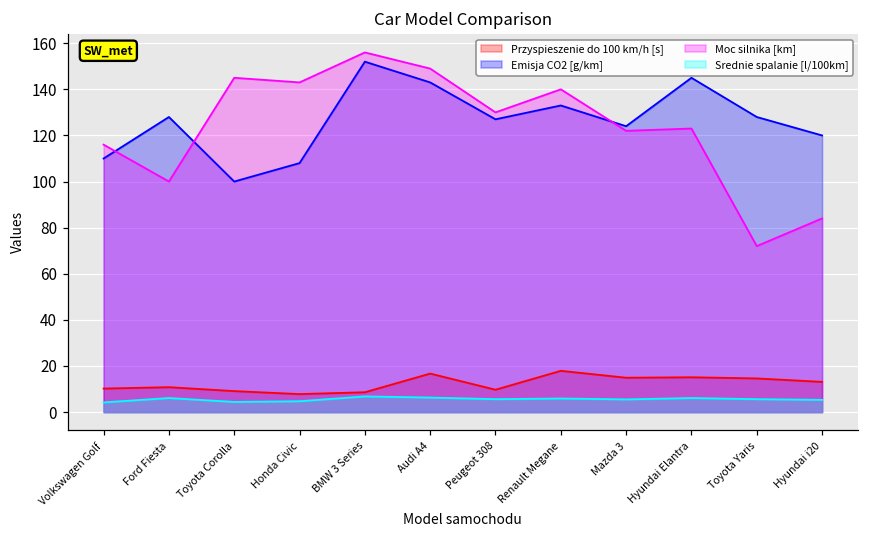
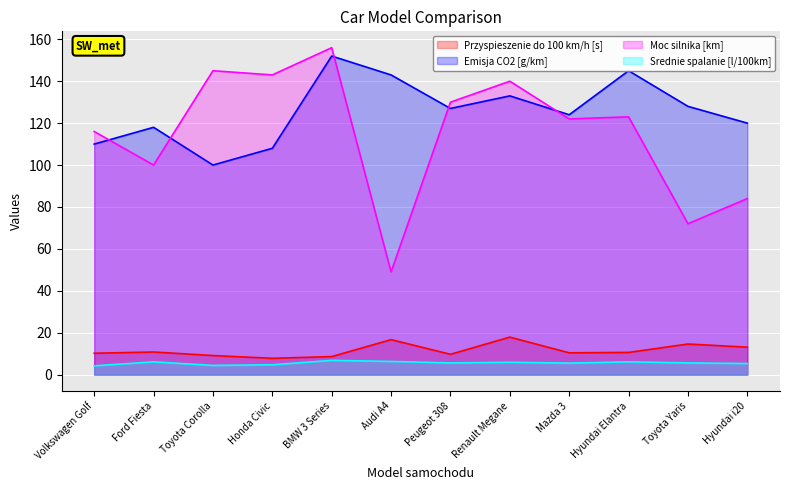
Emisja CO2 [g/km], Ford Fiesta: 128 -> 118
Moc silnika [km], Audi A4: 149 -> 49
Przyspieszenie do 100 km/h [s], Mazda 3: 15 -> 10
Przyspieszenie do 100 km/h [s], Hyundai Elantra: 15 -> 11
